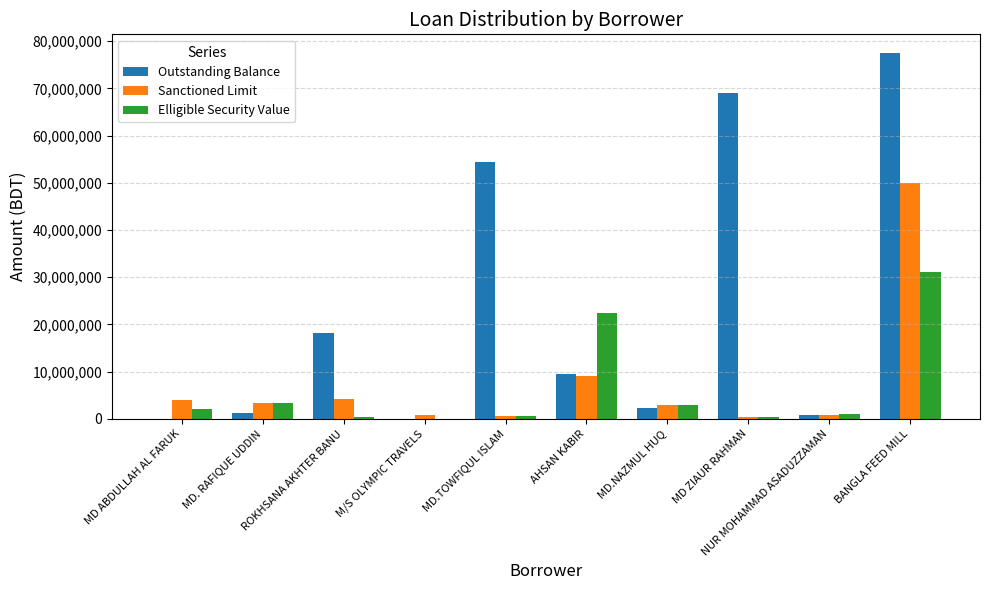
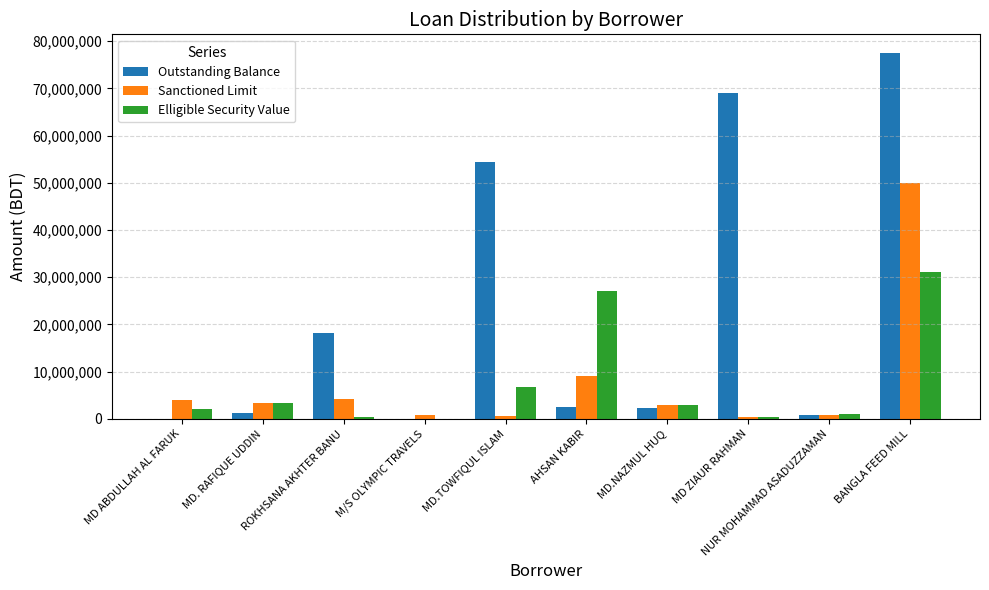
Elligible Security Value, MD.TOWFIQUL ISLAM: 1,000,000 -> 7,000,000
Outstanding Balance, AHSAN KABIR: 10,000,000 -> 2,000,000
Elligible Security Value, AHSAN KABIR: 22,000,000 -> 27,000,000
